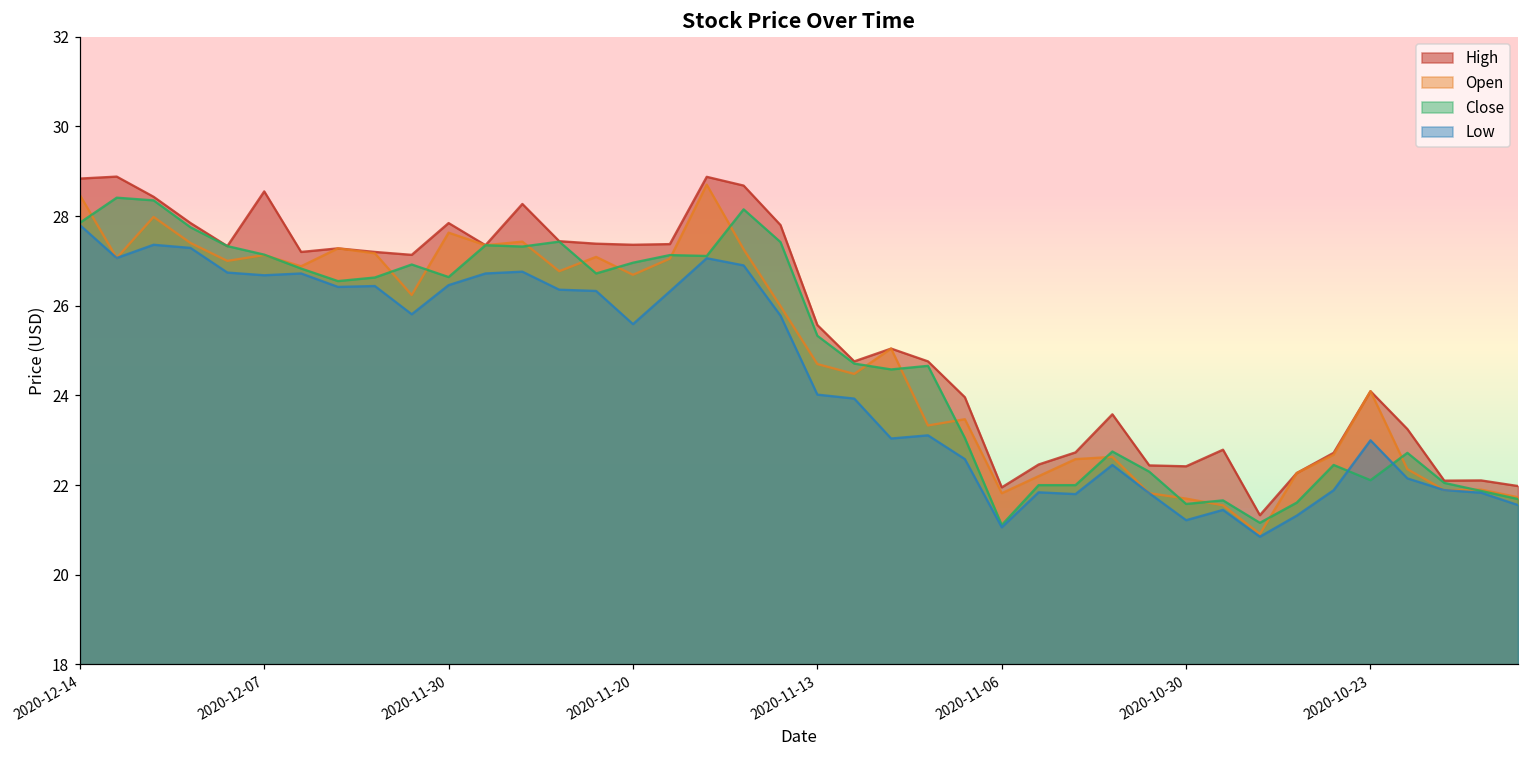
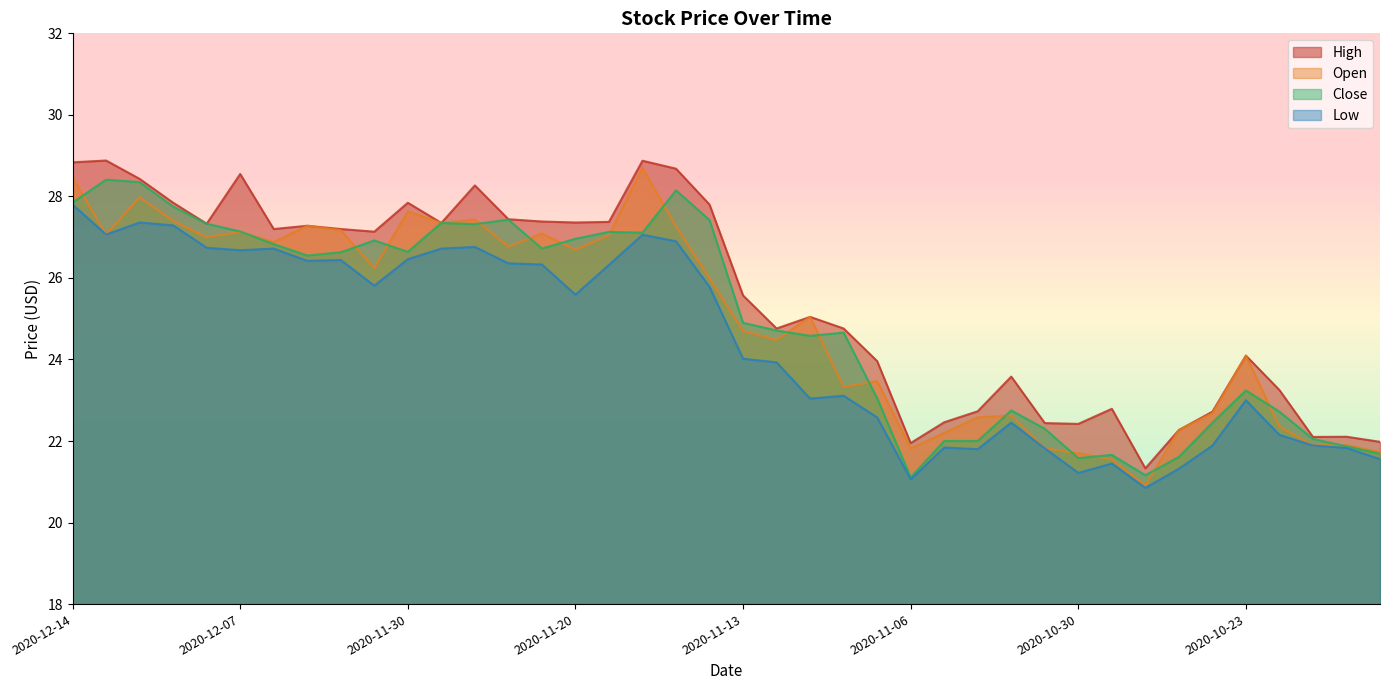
Close, 2020-11-13: 25.3 -> 24.9
Close, 2020-10-23: 22.1 -> 23.2
